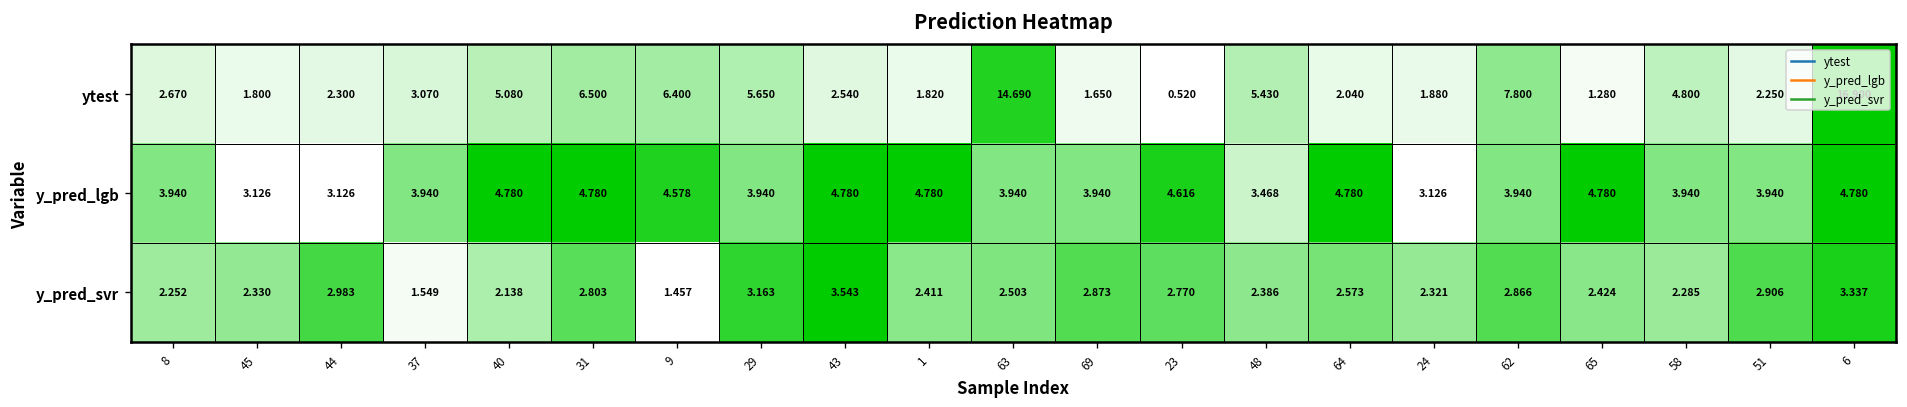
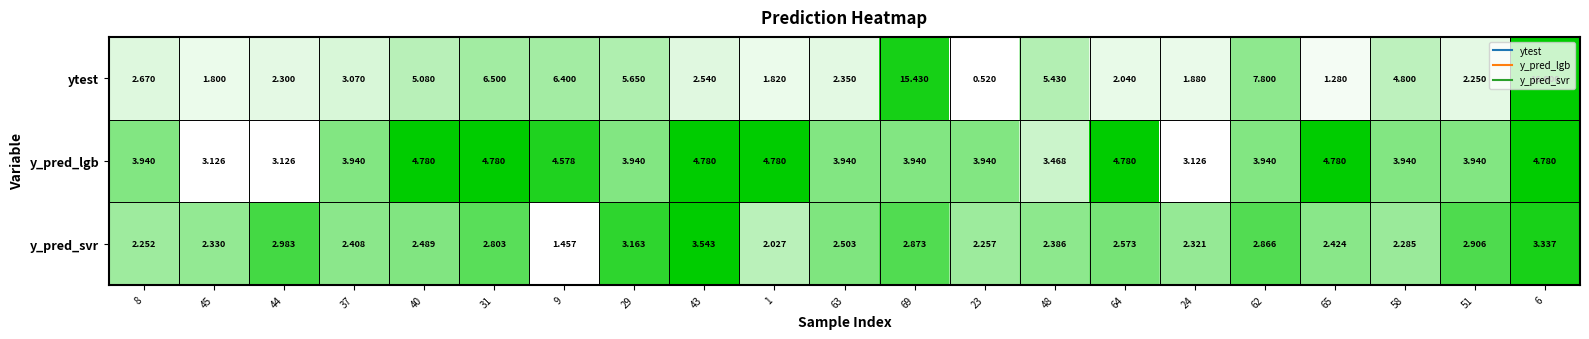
ytest, 63: 14.690 -> 2.350
ytest, 69: 1.650 -> 15.430
y_pred_lgb, 23: 4.616 -> 3.940
y_pred_svr, 37: 1.549 -> 2.408
y_pred_svr, 40: 2.138 -> 2.489
y_pred_svr, 1: 2.411 -> 2.027
y_pred_svr, 23: 2.770 -> 2.257
